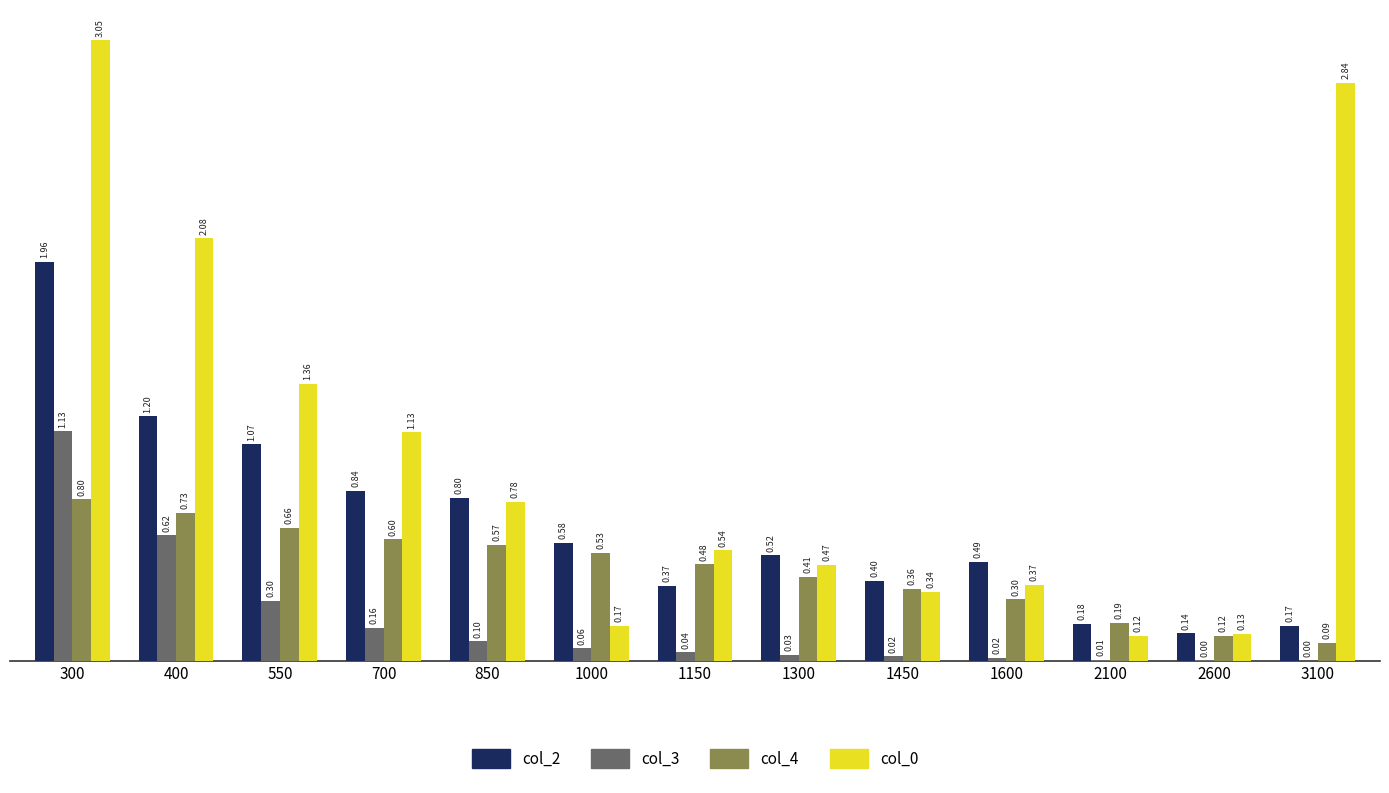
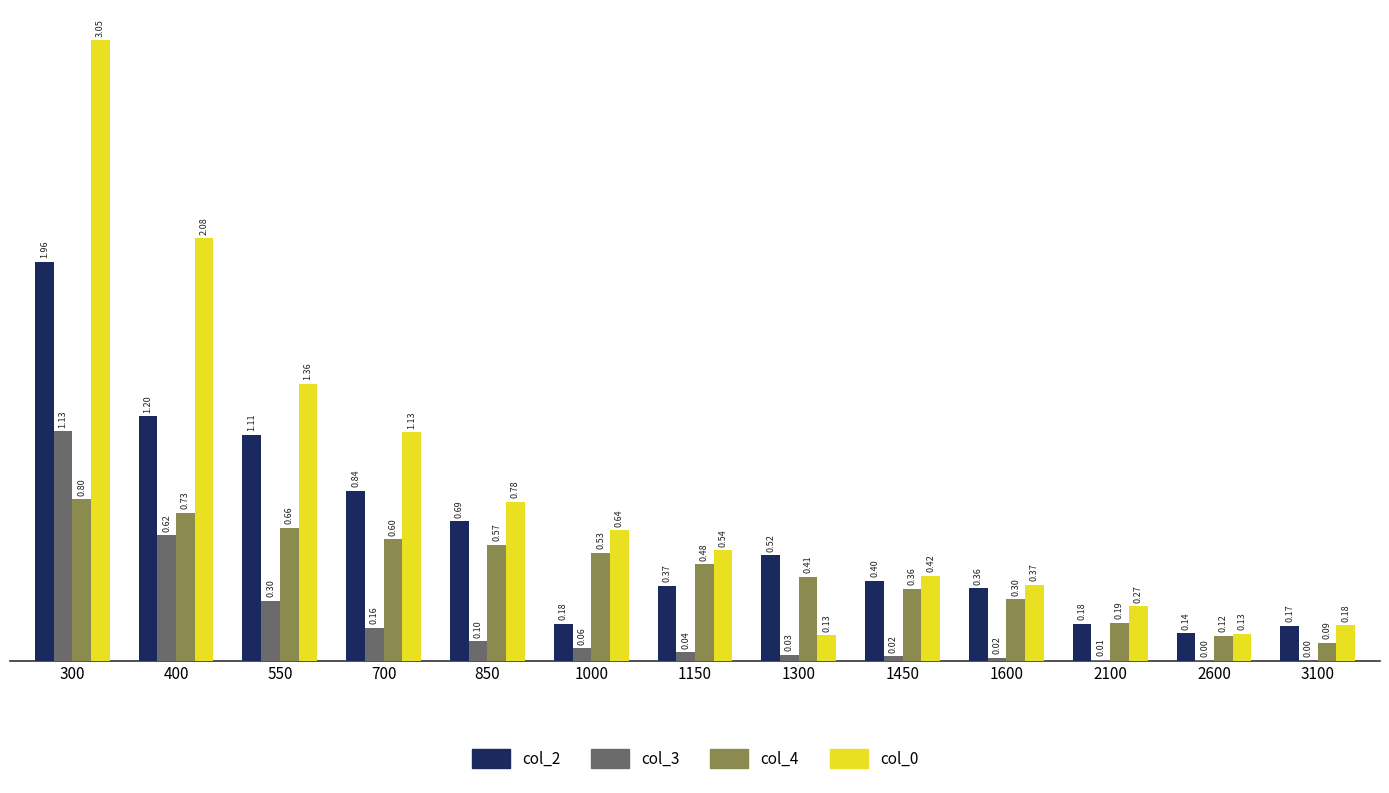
col_2, 550: 1.07 -> 1.11
col_2, 850: 0.80 -> 0.69
col_2, 1000: 0.58 -> 0.18
col_0, 1000: 0.17 -> 0.64
col_0, 1300: 0.47 -> 0.13
col_0, 1450: 0.34 -> 0.42
col_2, 1600: 0.49 -> 0.36
col_0, 2100: 0.12 -> 0.27
col_0, 3100: 2.84 -> 0.18
